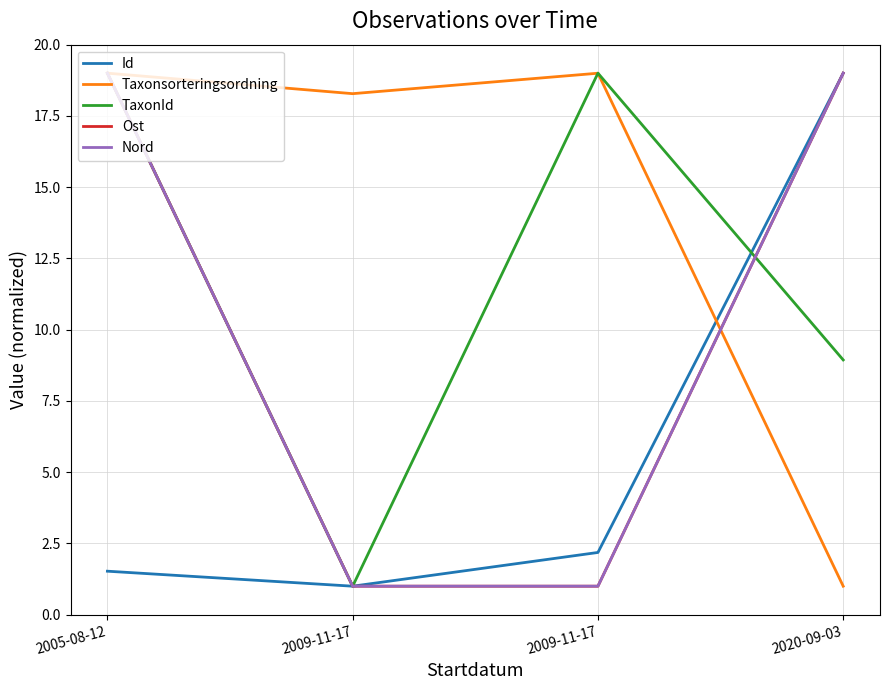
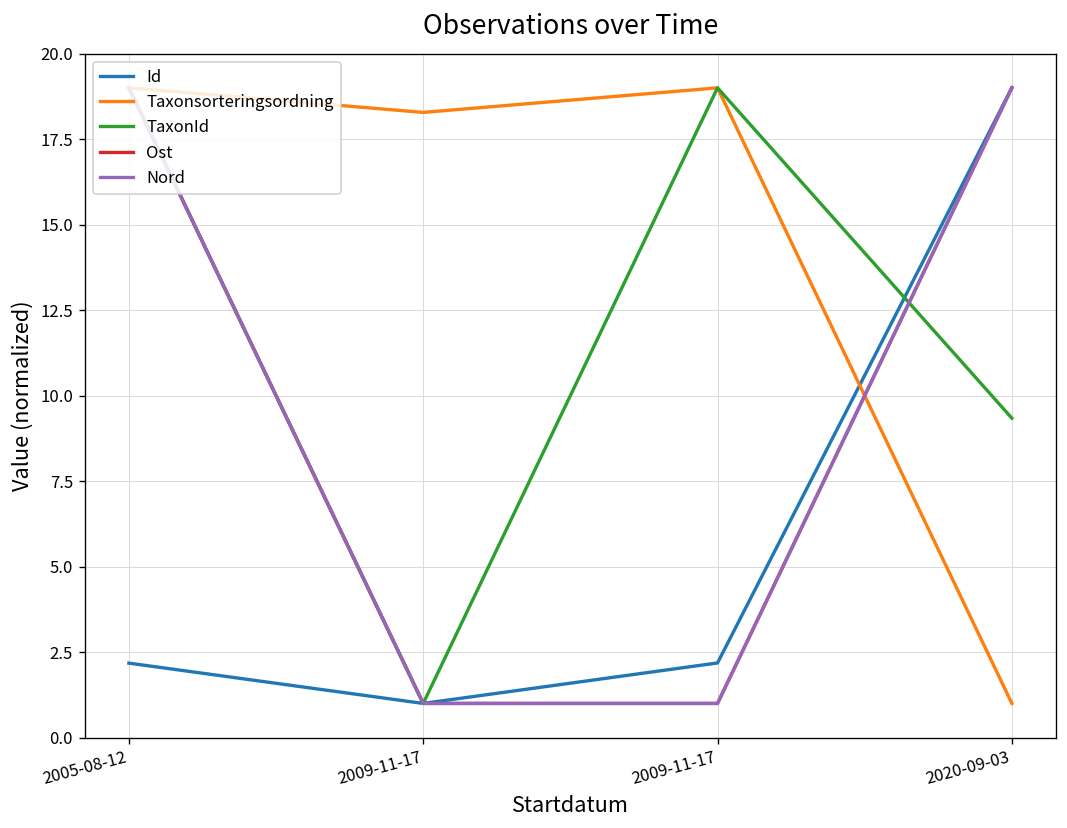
Id, 2005-08-12: 1.5 -> 2.2
TaxonId, 2020-09-03: 8.9 -> 9.3
